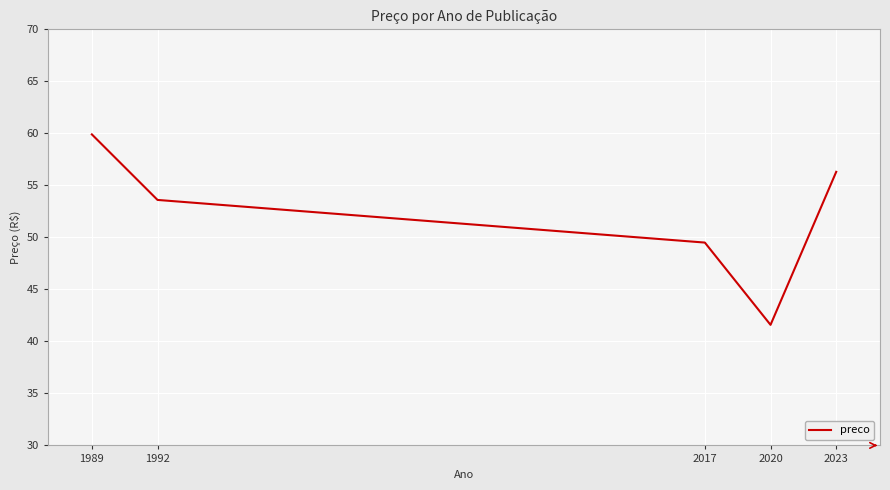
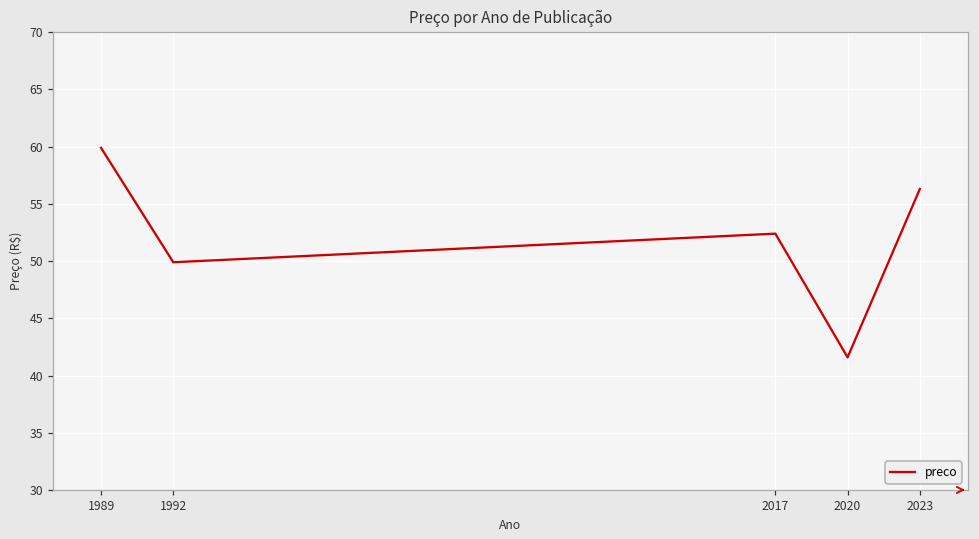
1992: 53.6 -> 49.9
2017: 49.5 -> 52.4
